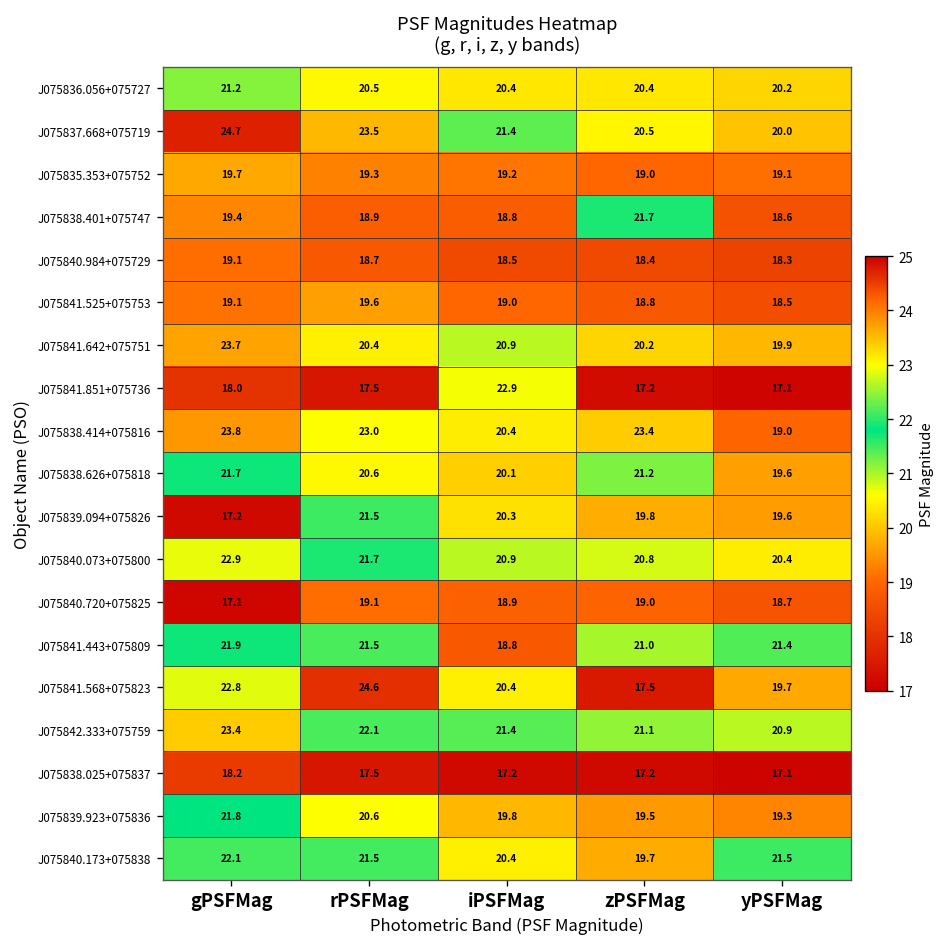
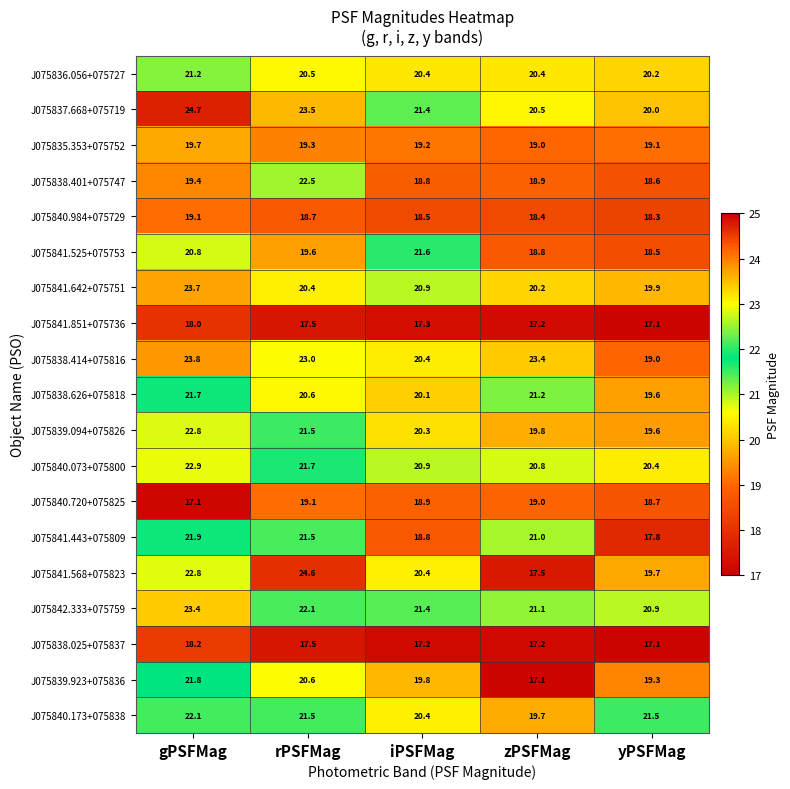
J075838.401+075747, rPSFMag: 18.9 -> 22.5
J075838.401+075747, zPSFMag: 21.7 -> 18.9
J075841.525+075753, gPSFMag: 19.1 -> 20.8
J075841.525+075753, iPSFMag: 19.0 -> 21.6
J075841.851+075736, iPSFMag: 22.9 -> 17.3
J075839.094+075826, gPSFMag: 17.2 -> 22.8
J075841.443+075809, yPSFMag: 21.4 -> 17.8
J075839.923+075836, zPSFMag: 19.5 -> 17.1
